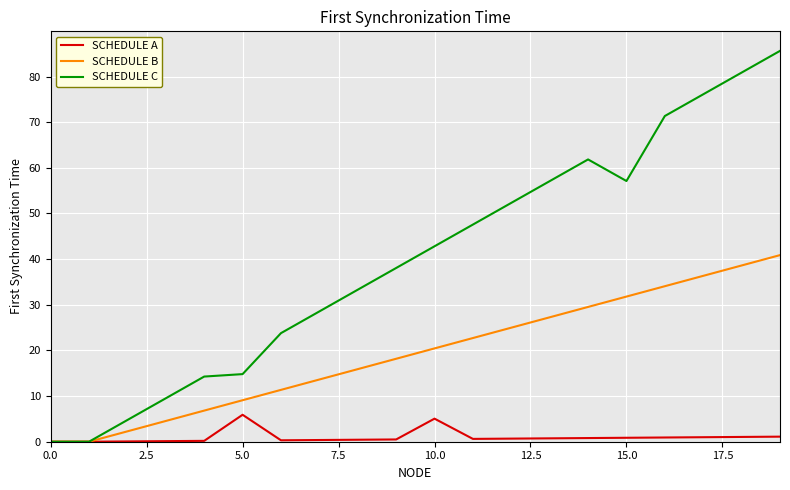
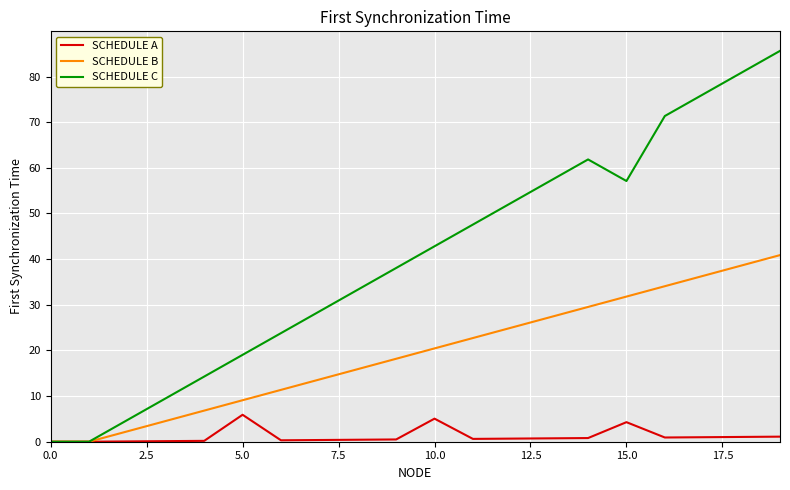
SCHEDULE C, 5.0: 15 -> 19
SCHEDULE A, 15.0: 1 -> 4
